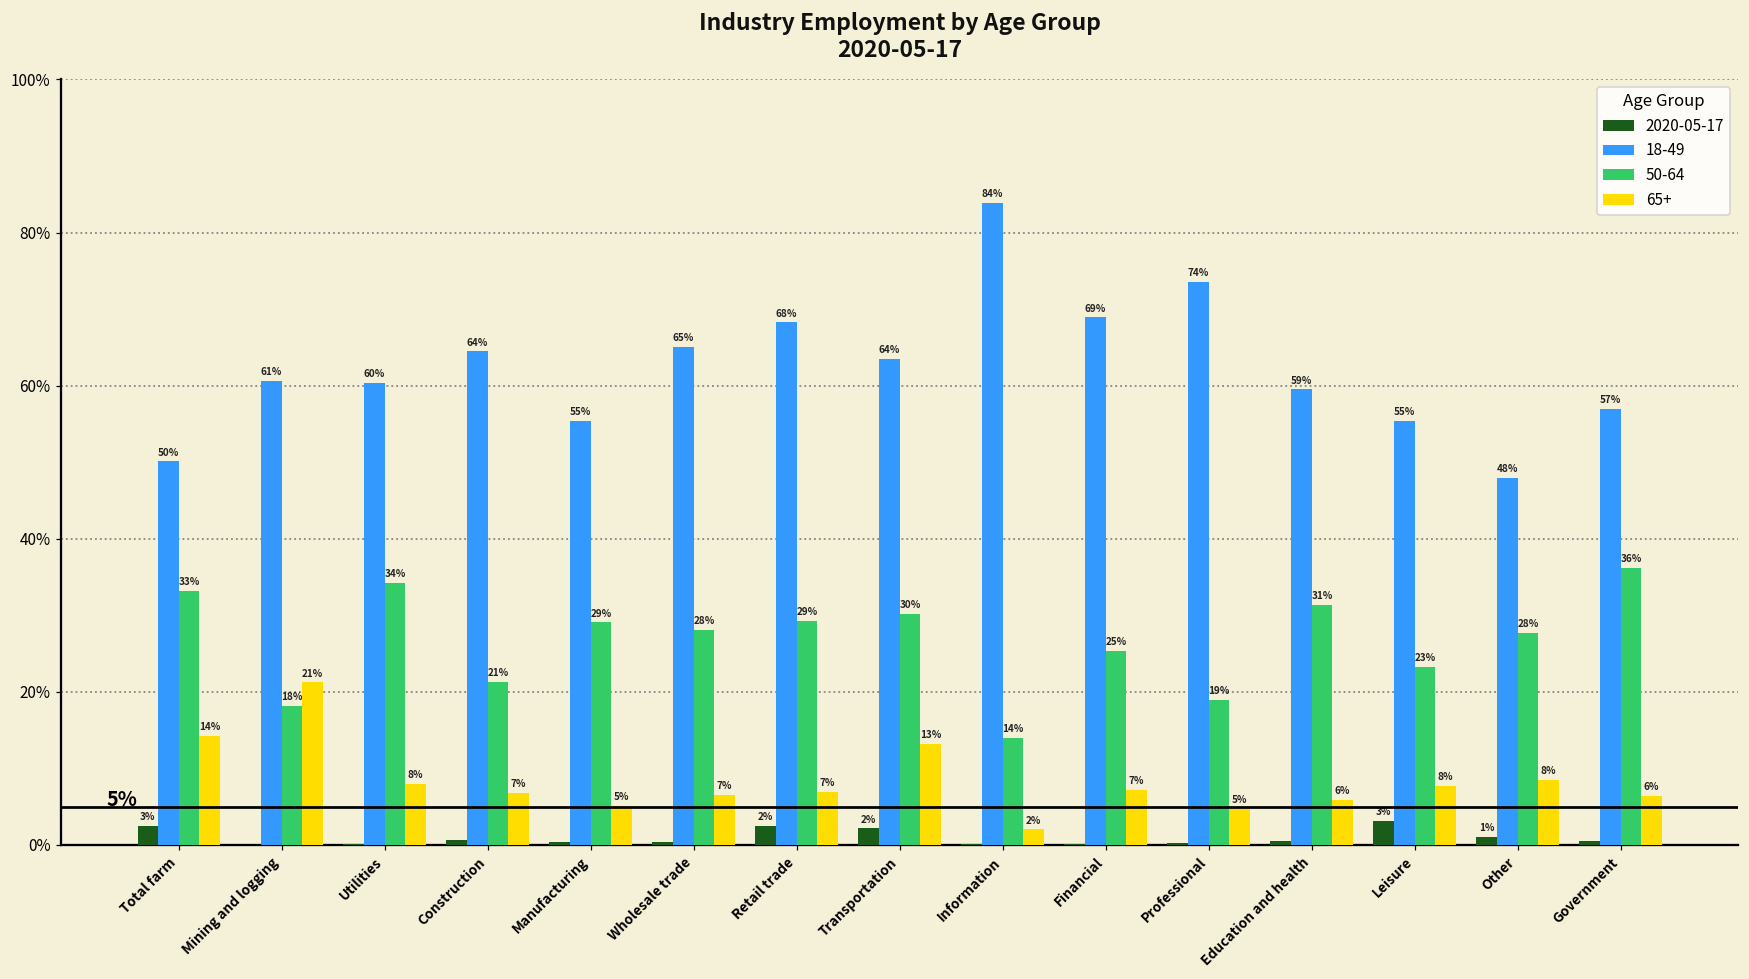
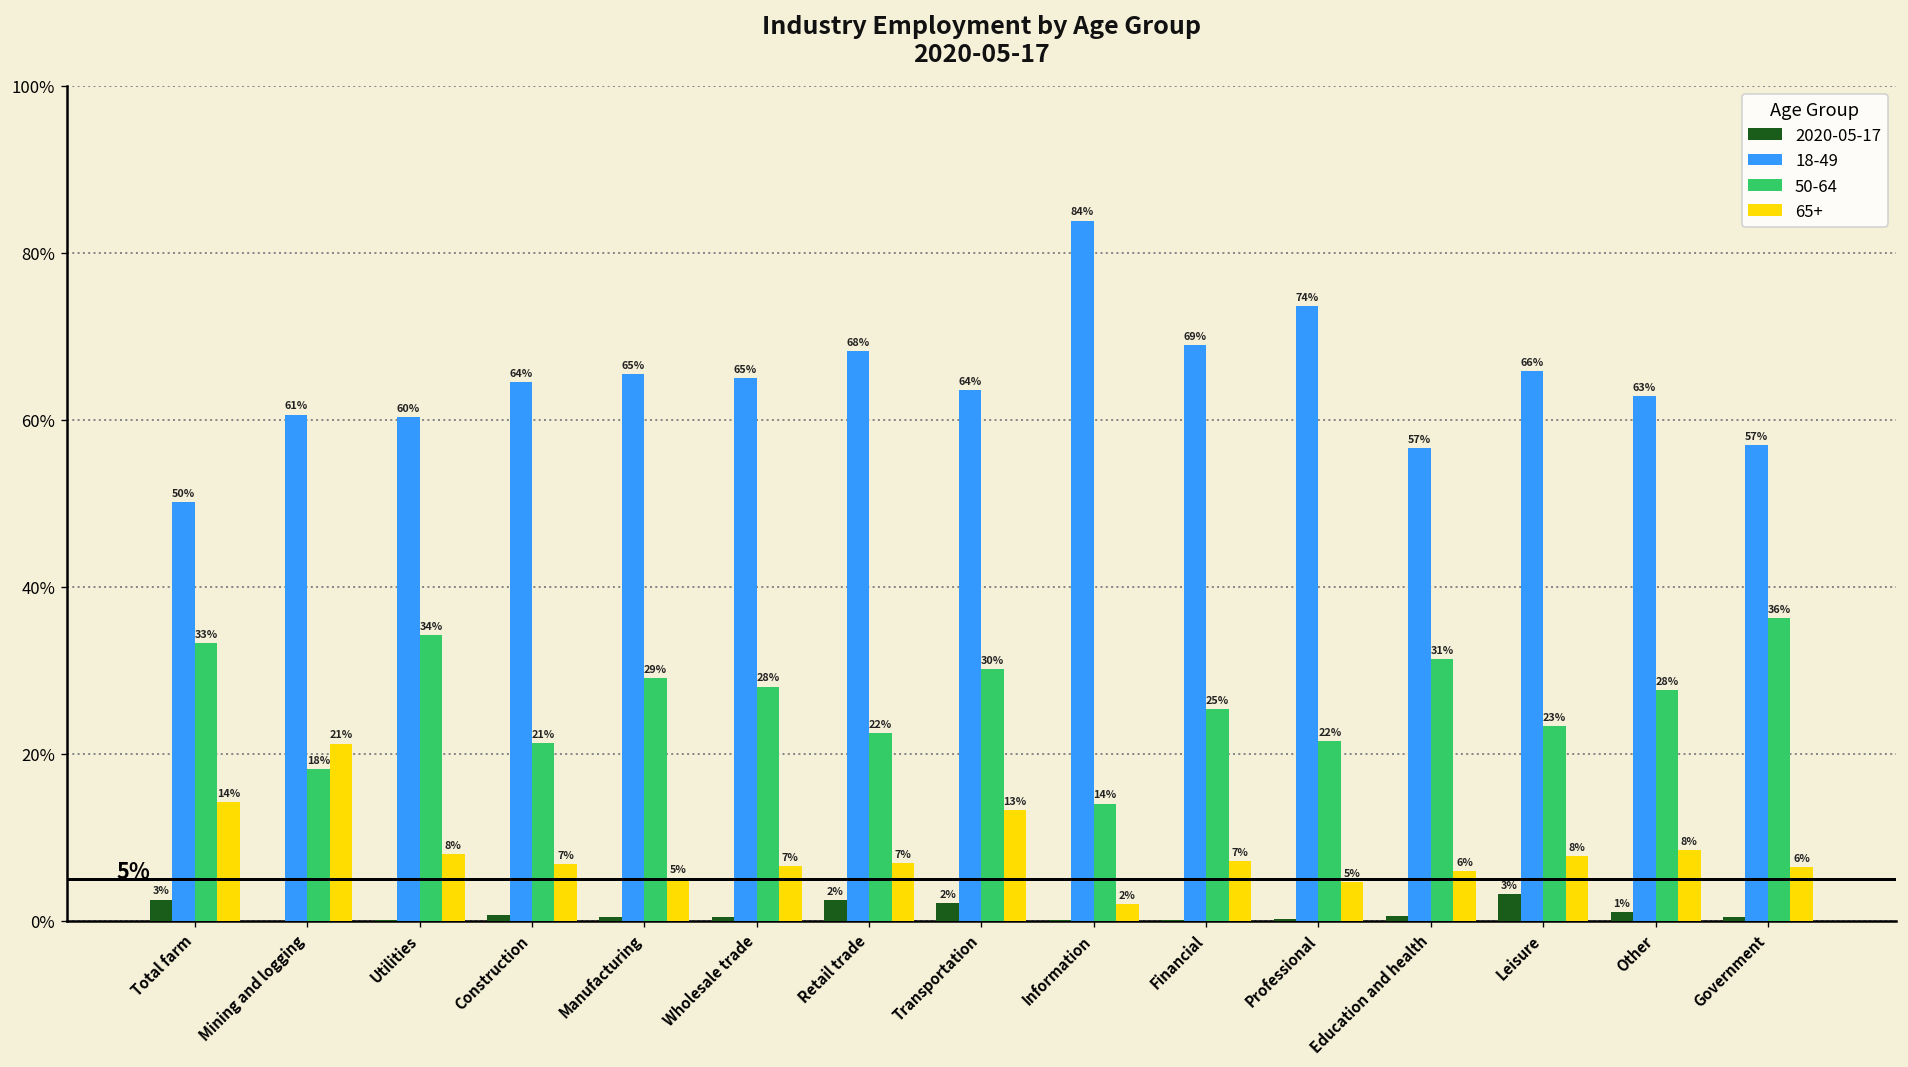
18-49, Manufacturing: 55% -> 65%
50-64, Retail trade: 29% -> 22%
50-64, Professional: 19% -> 22%
18-49, Education and health: 59% -> 57%
18-49, Leisure: 55% -> 66%
18-49, Other: 48% -> 63%
